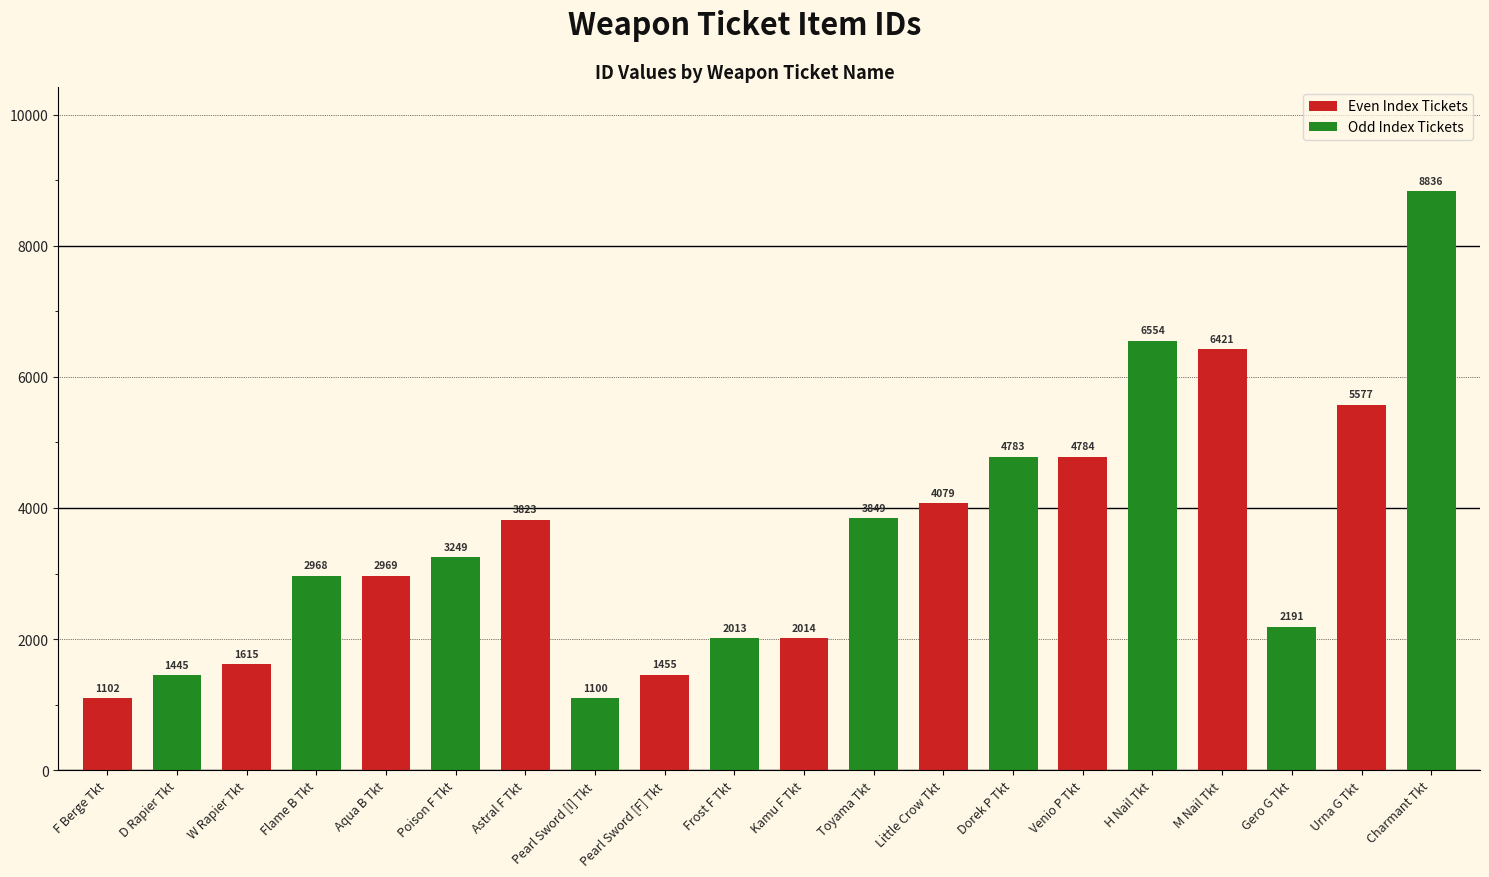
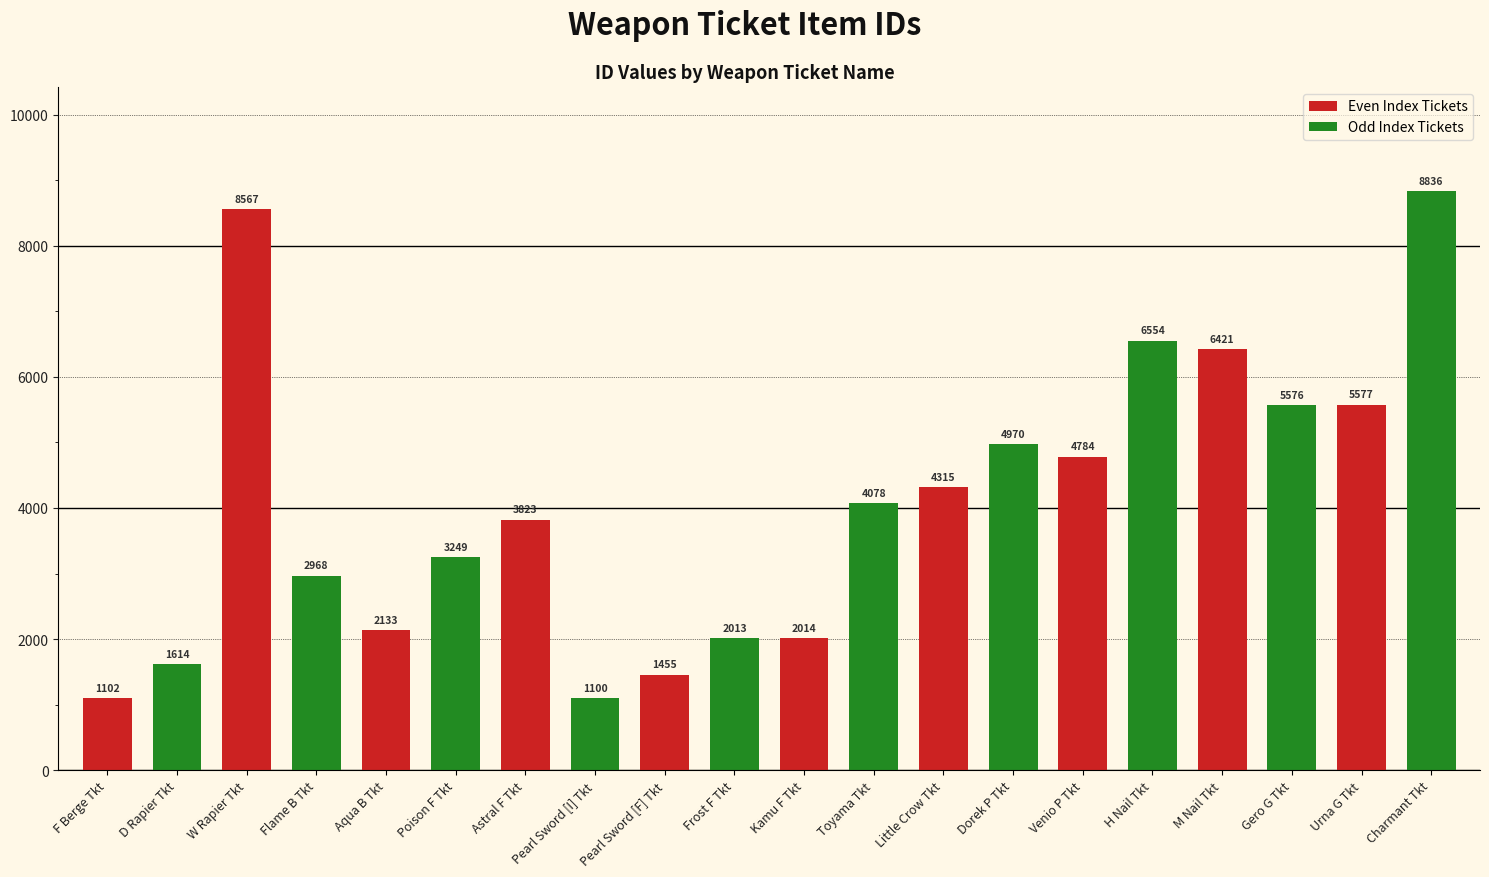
D Rapier Tkt: 1445 -> 1614
W Rapier Tkt: 1615 -> 8567
Aqua B Tkt: 2969 -> 2133
Toyama Tkt: 3849 -> 4078
Little Crow Tkt: 4079 -> 4315
Dorek P Tkt: 4783 -> 4970
Gero G Tkt: 2191 -> 5576
